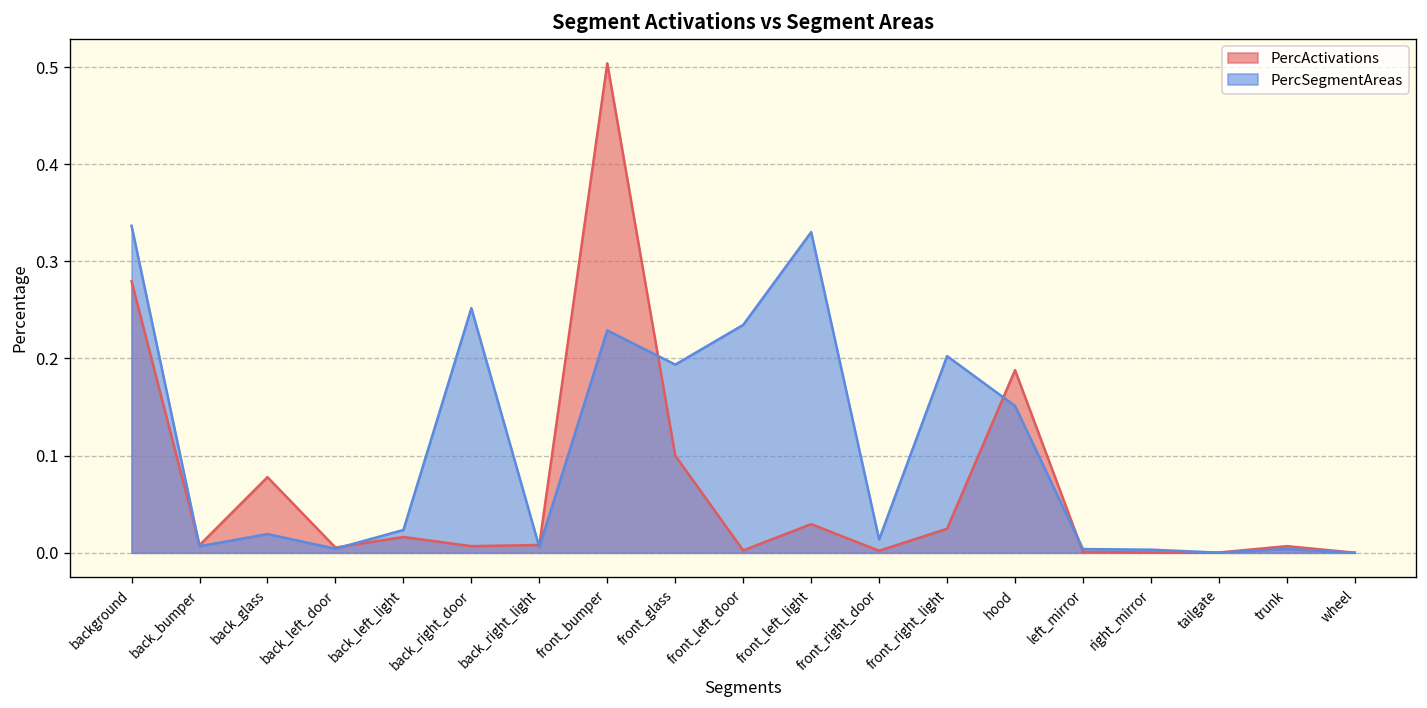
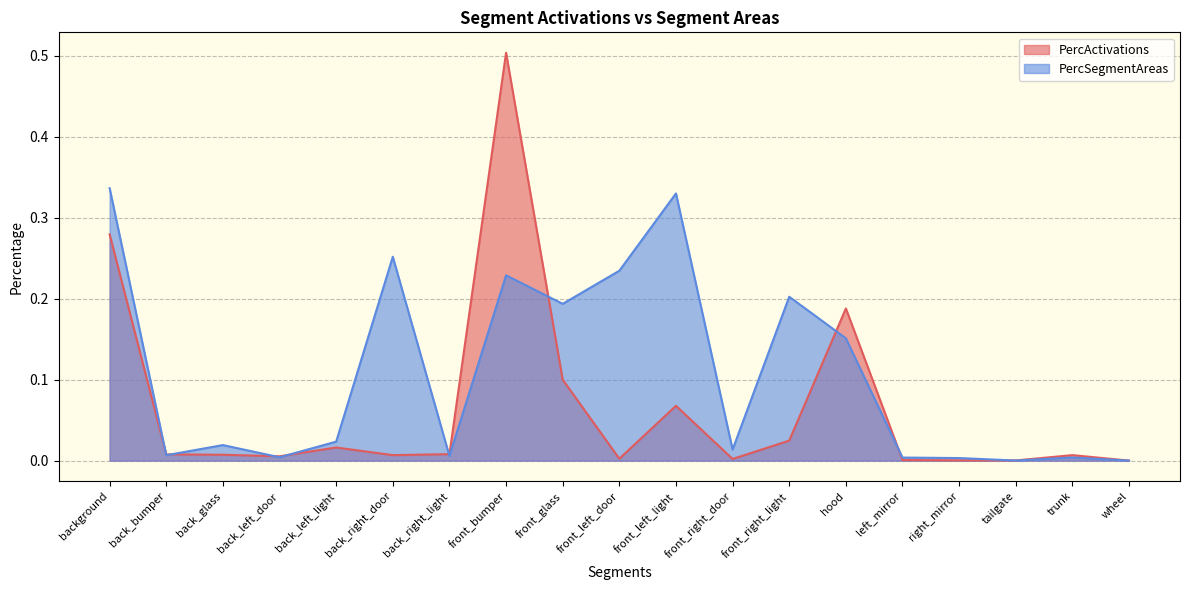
PercActivations, back_glass: 0.08 -> 0.01
PercActivations, front_left_light: 0.03 -> 0.07
